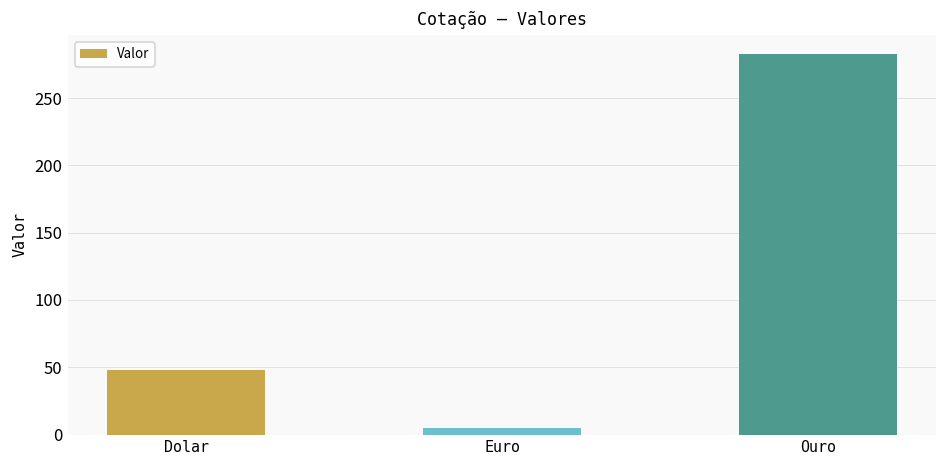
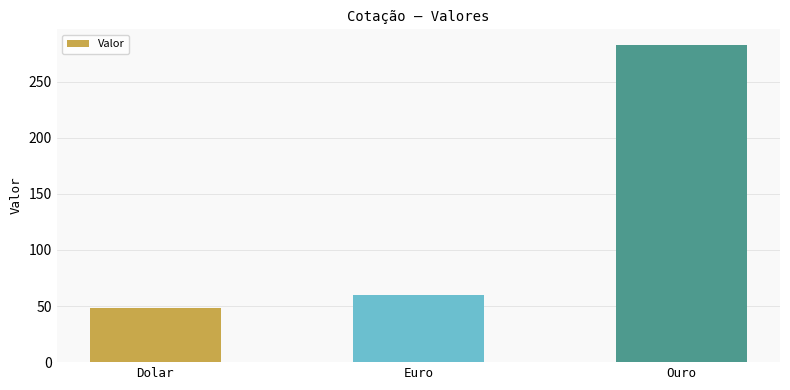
Euro: 5 -> 59
